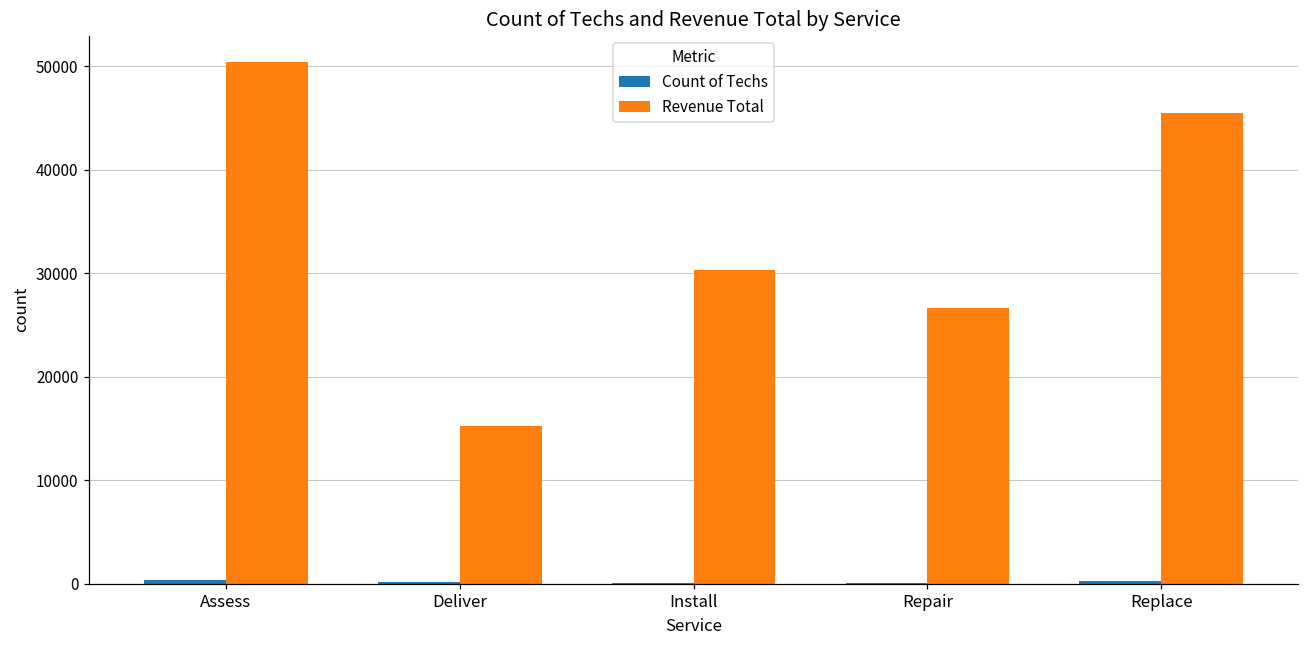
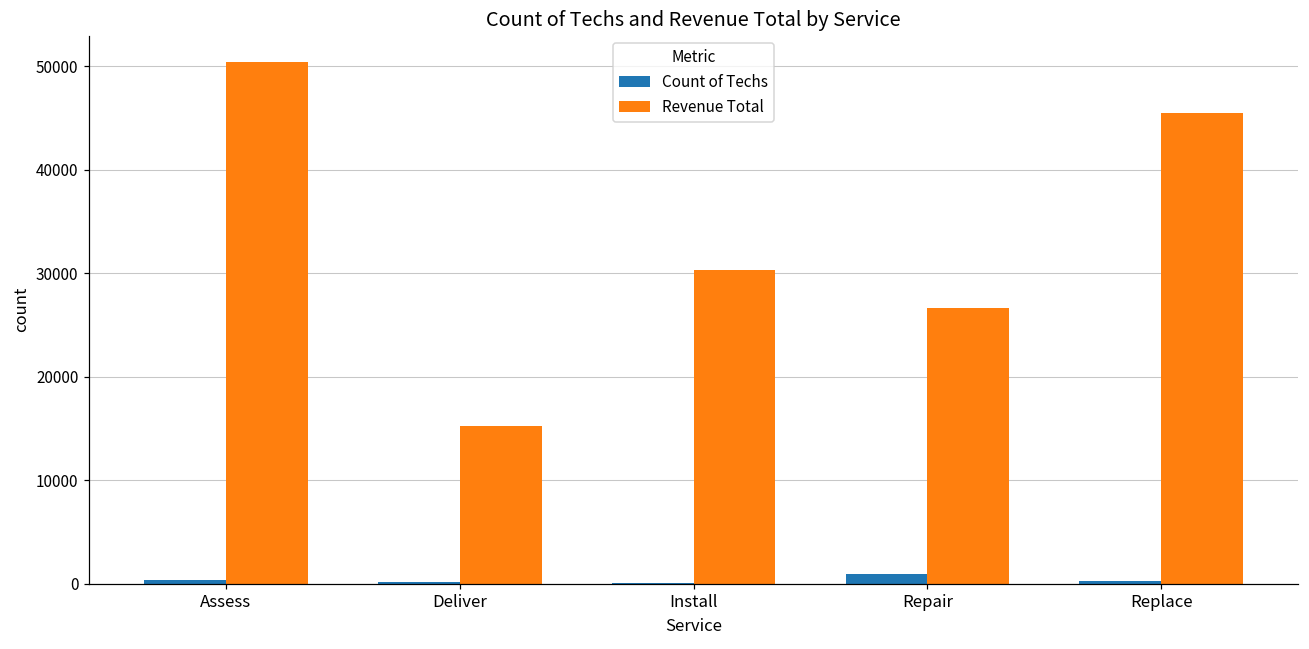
Count of Techs, Repair: 0 -> 1000
